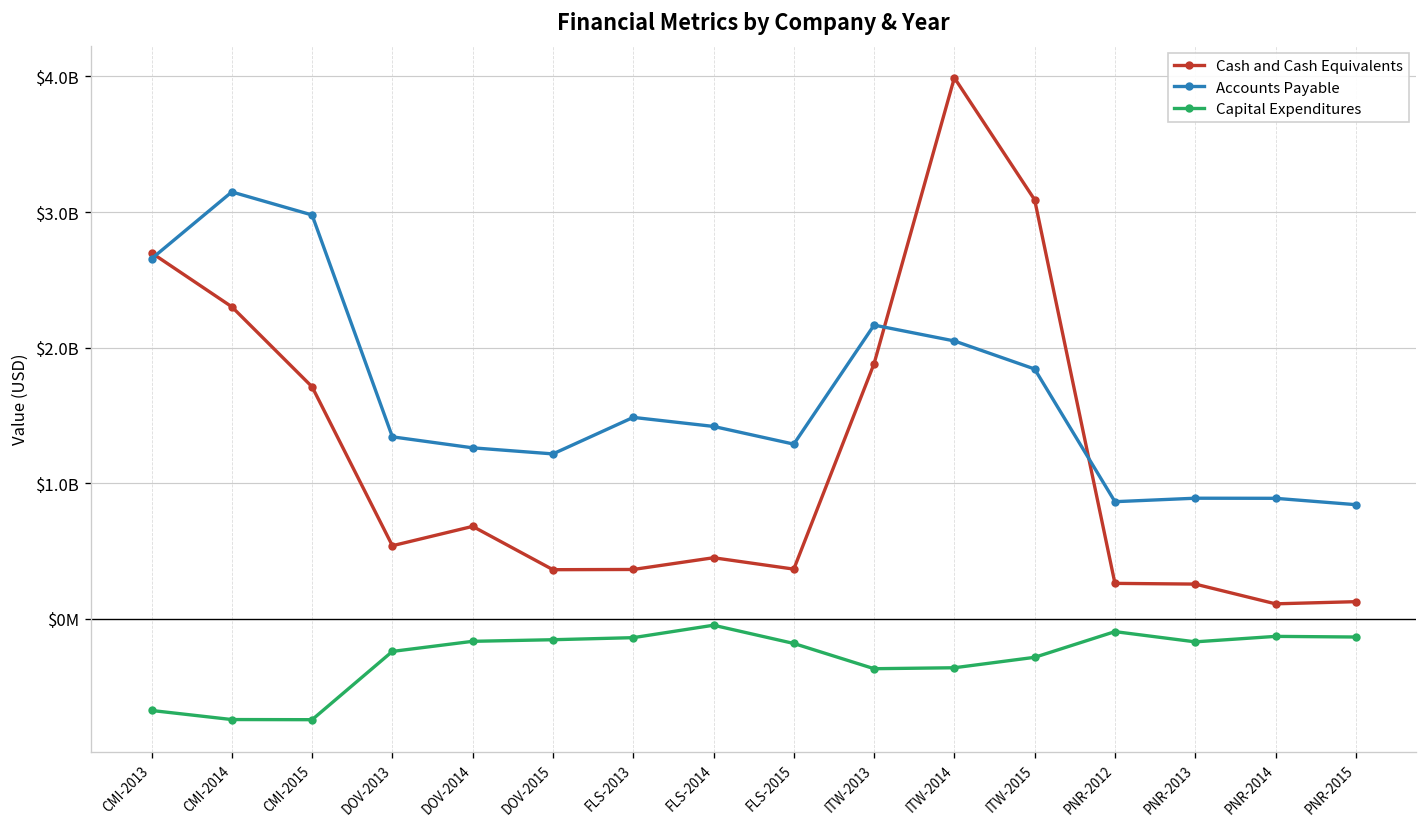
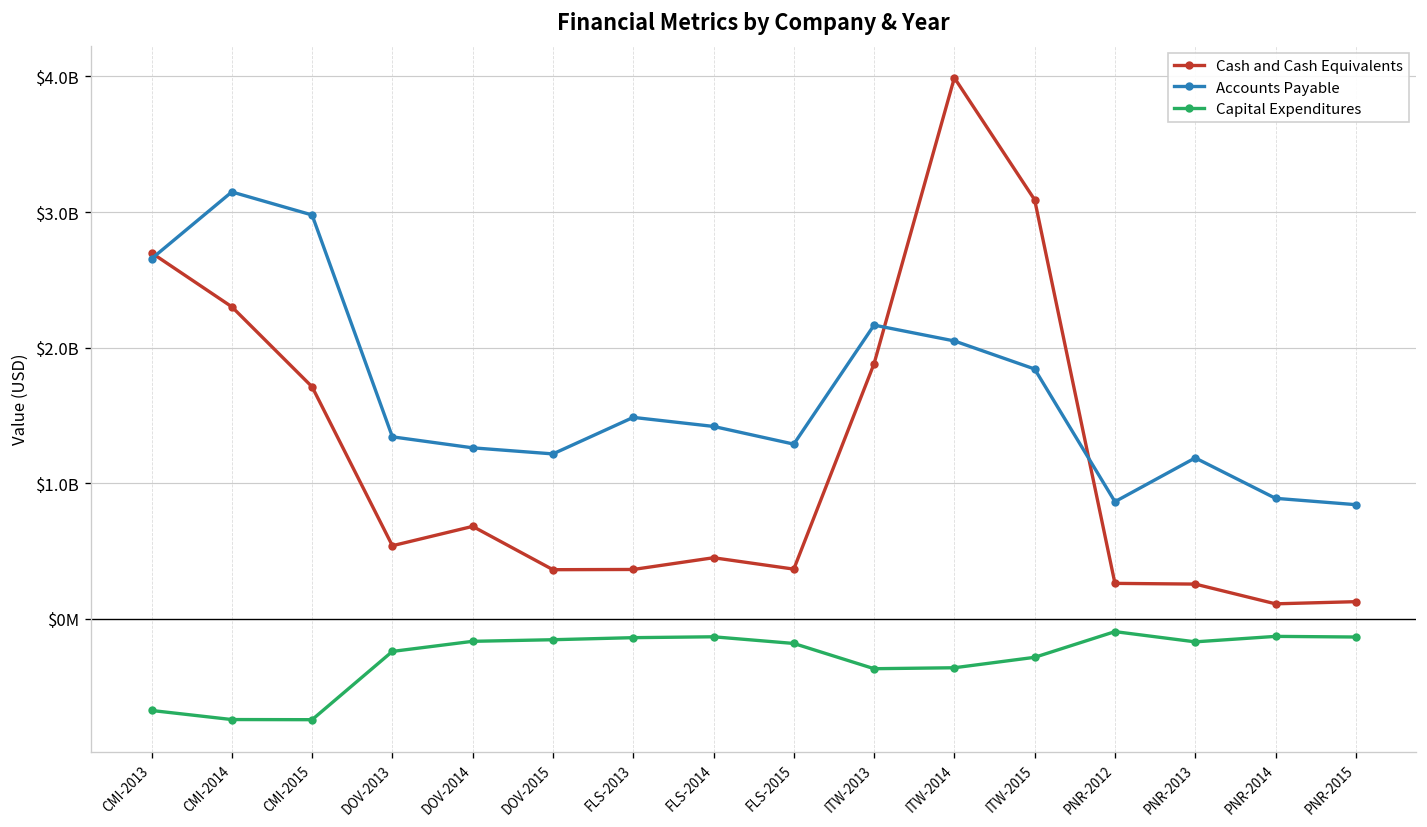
Capital Expenditures, FLS-2014: $-50000000 -> $-130000000
Accounts Payable, PNR-2013: $890000000 -> $1190000000
